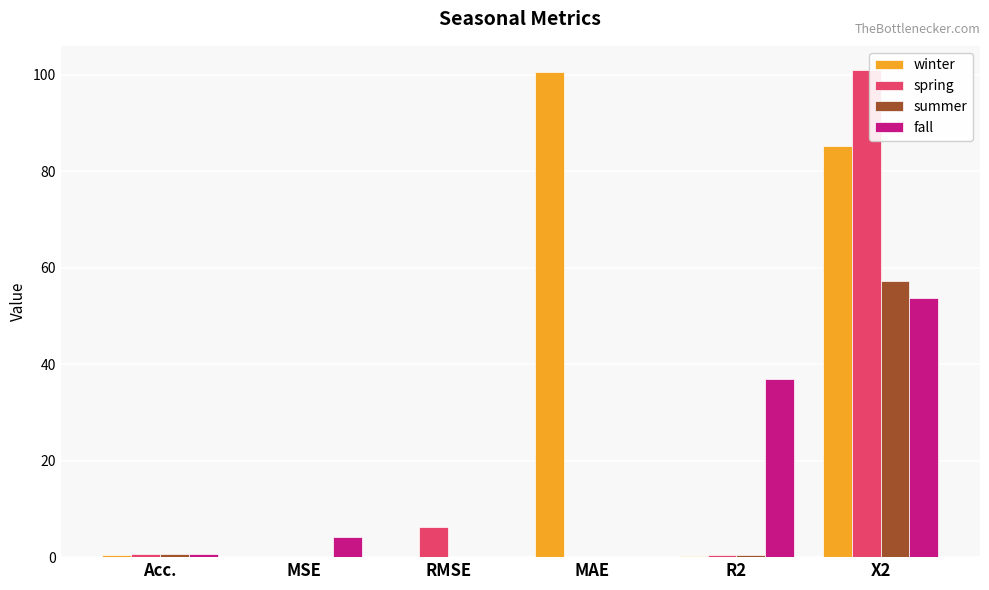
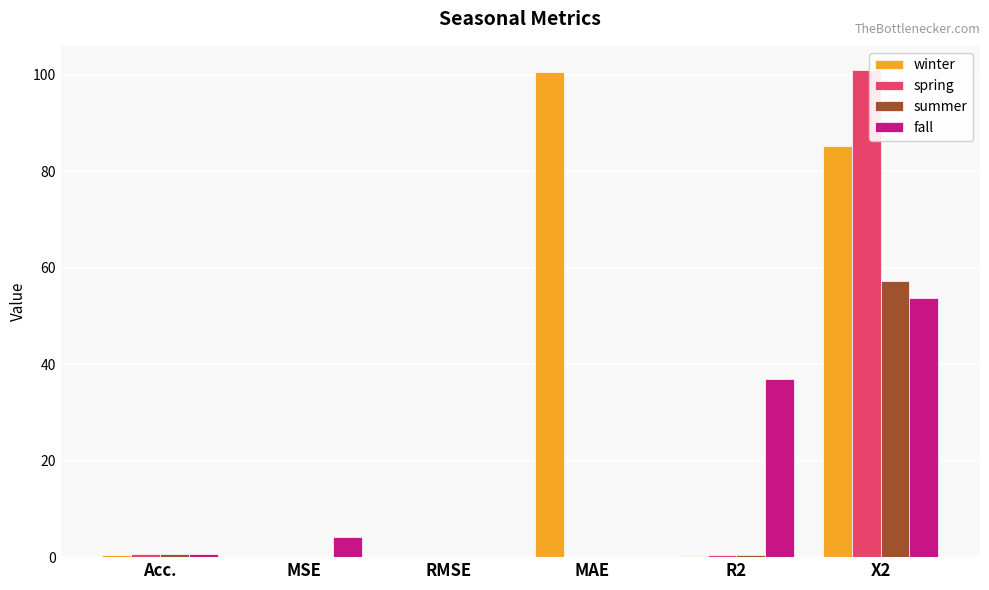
spring, RMSE: 6 -> 0
